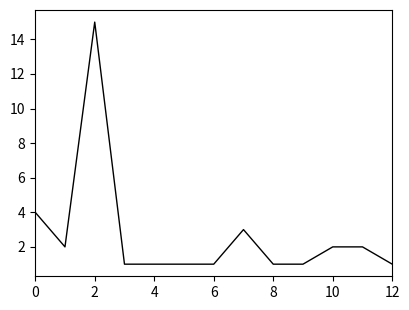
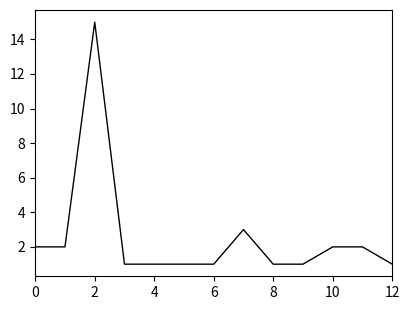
0: 4 -> 2
